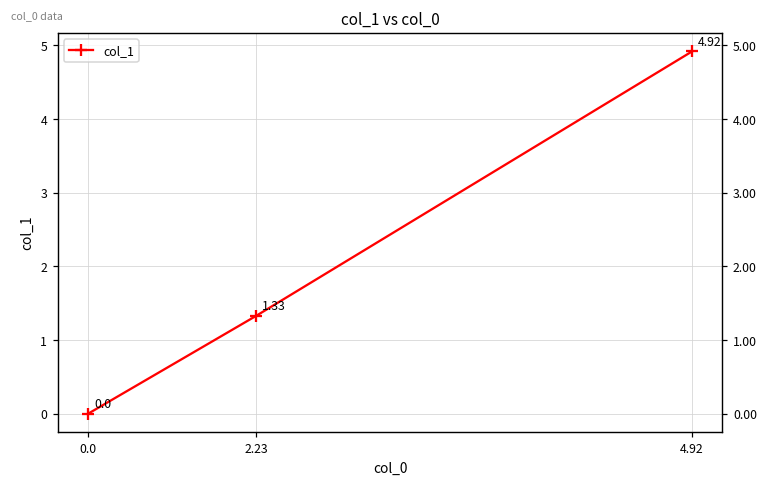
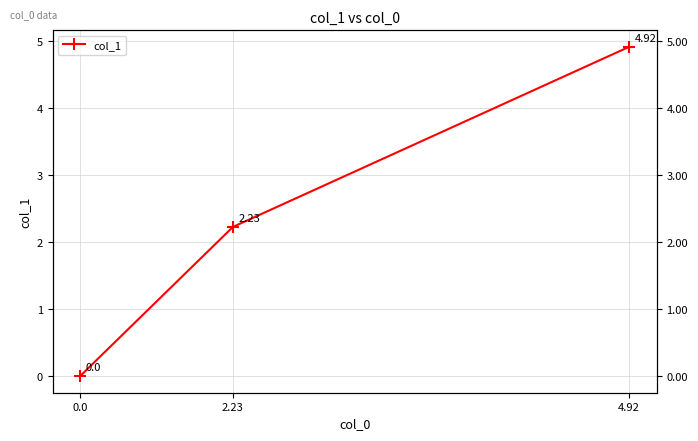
2.23: 1.33 -> 2.23
